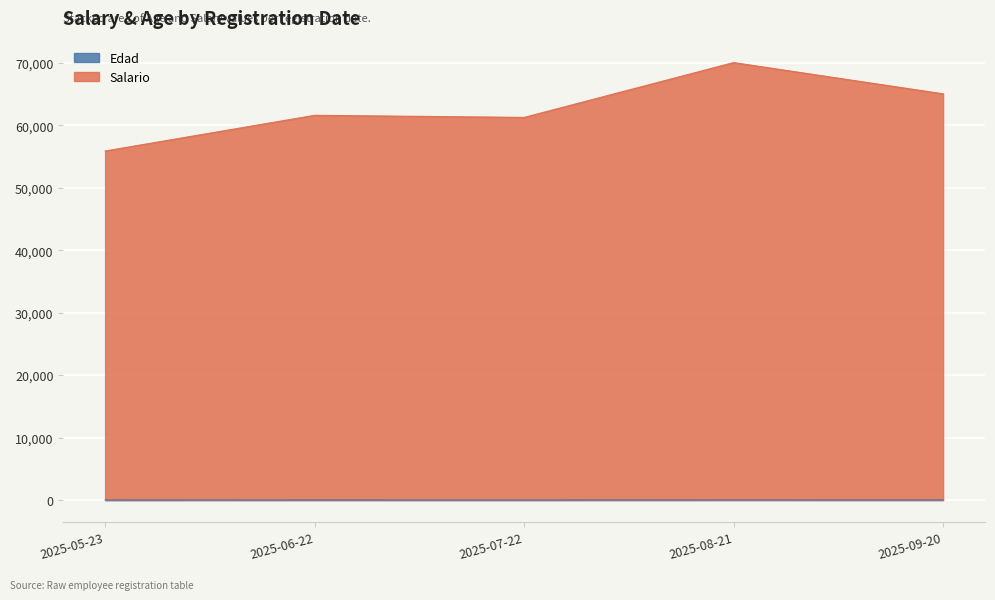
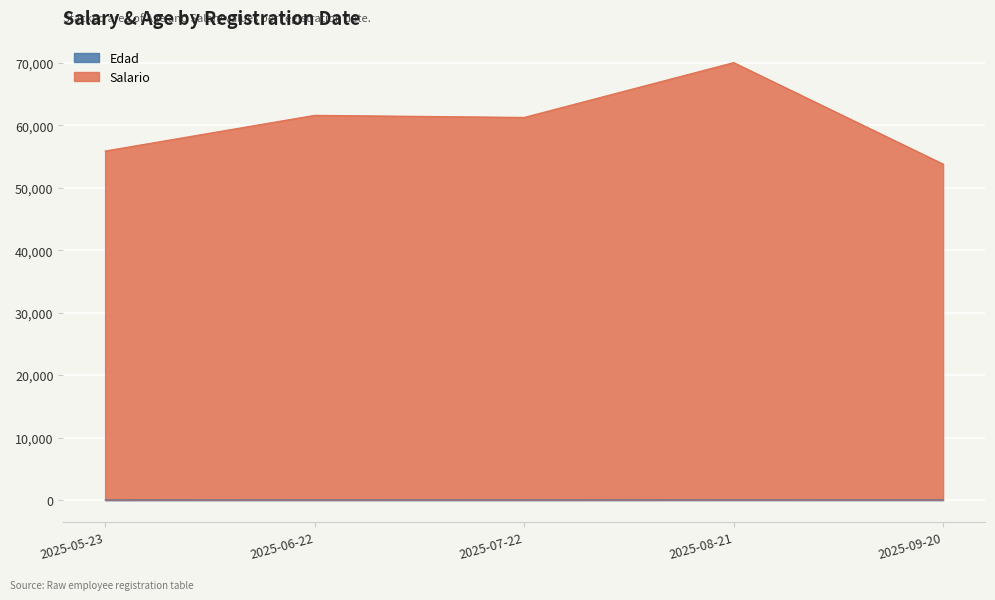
Salario, 2025-09-20: 65,000 -> 54,000
